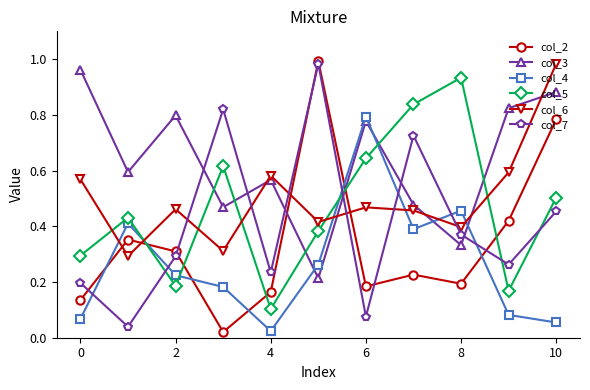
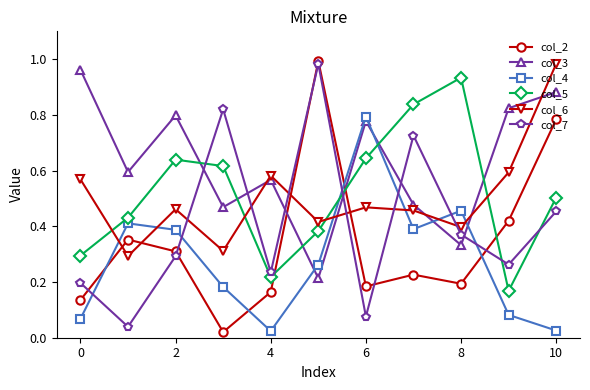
col_4, 2: 0.22 -> 0.39
col_5, 2: 0.19 -> 0.64
col_5, 4: 0.10 -> 0.22
col_4, 10: 0.05 -> 0.03
